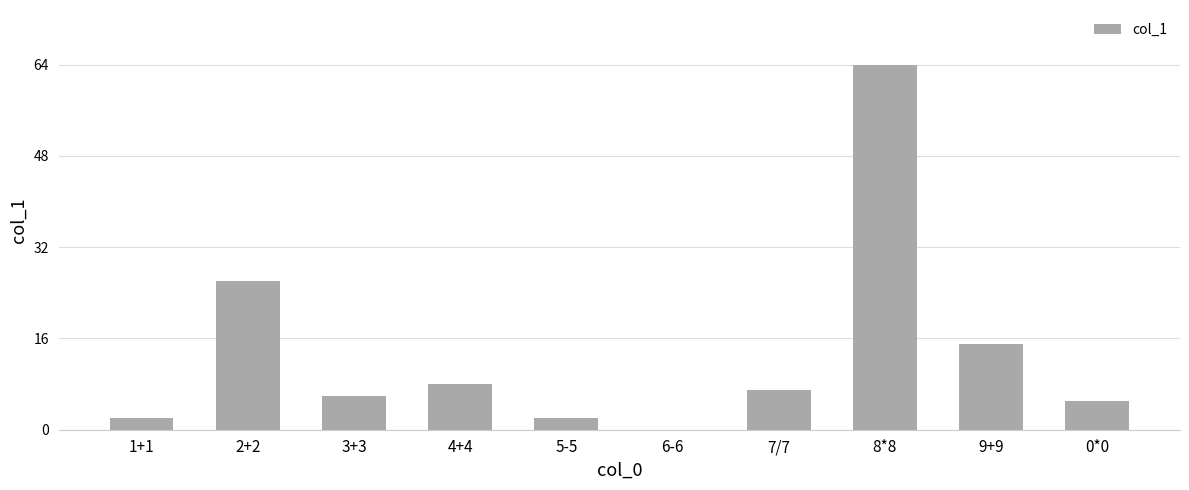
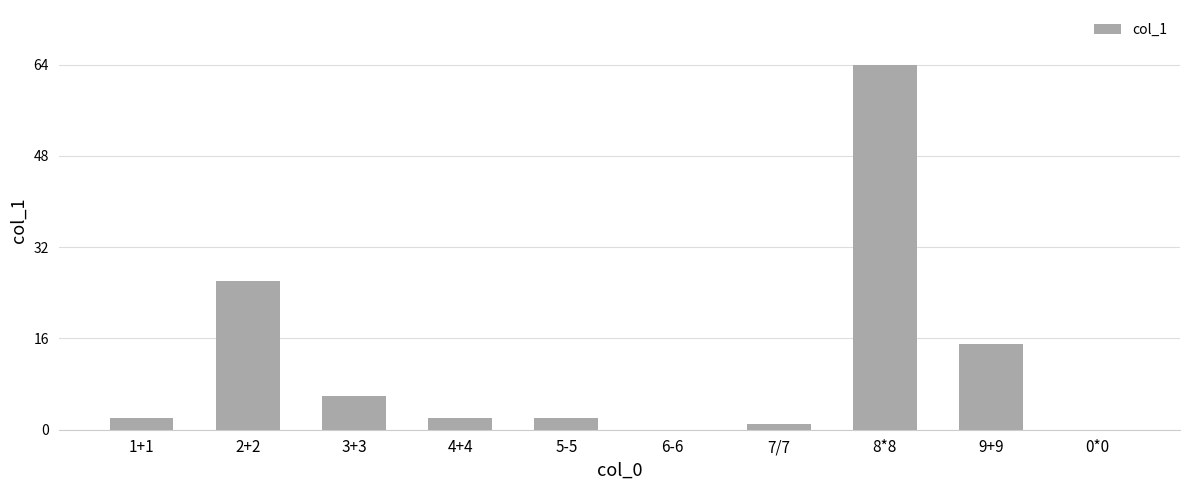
4+4: 8 -> 2
7/7: 7 -> 1
0*0: 5 -> 0
